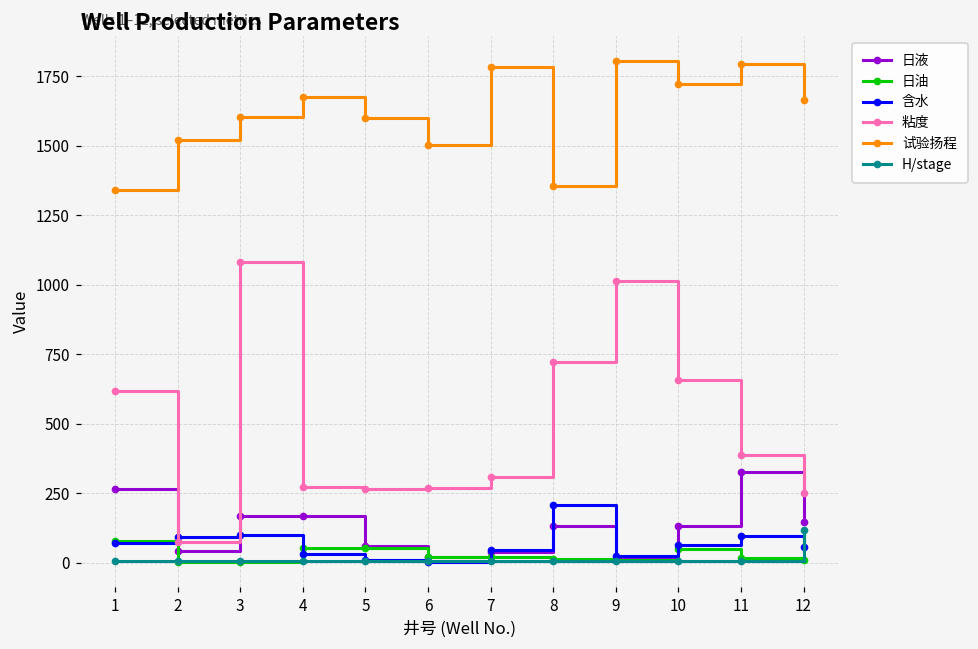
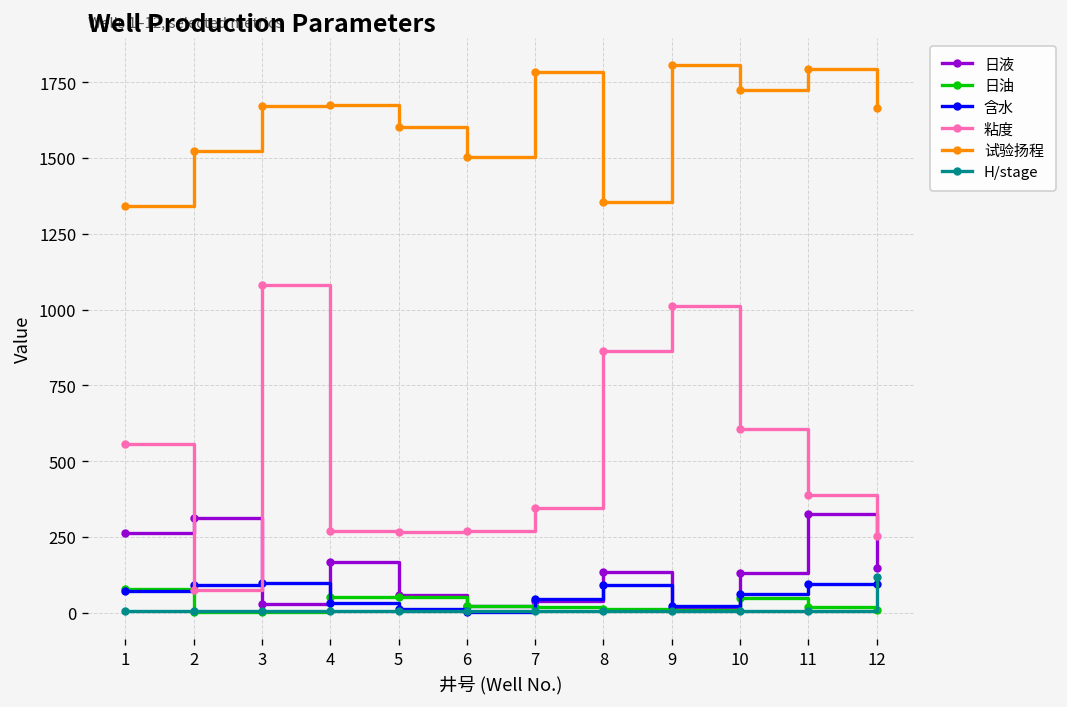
粘度, 1: 620 -> 560
日液, 2: 40 -> 310
日液, 3: 170 -> 30
试验扬程, 3: 1600 -> 1670
粘度, 7: 310 -> 350
含水, 8: 210 -> 90
粘度, 8: 720 -> 860
粘度, 10: 660 -> 600
含水, 12: 50 -> 90
